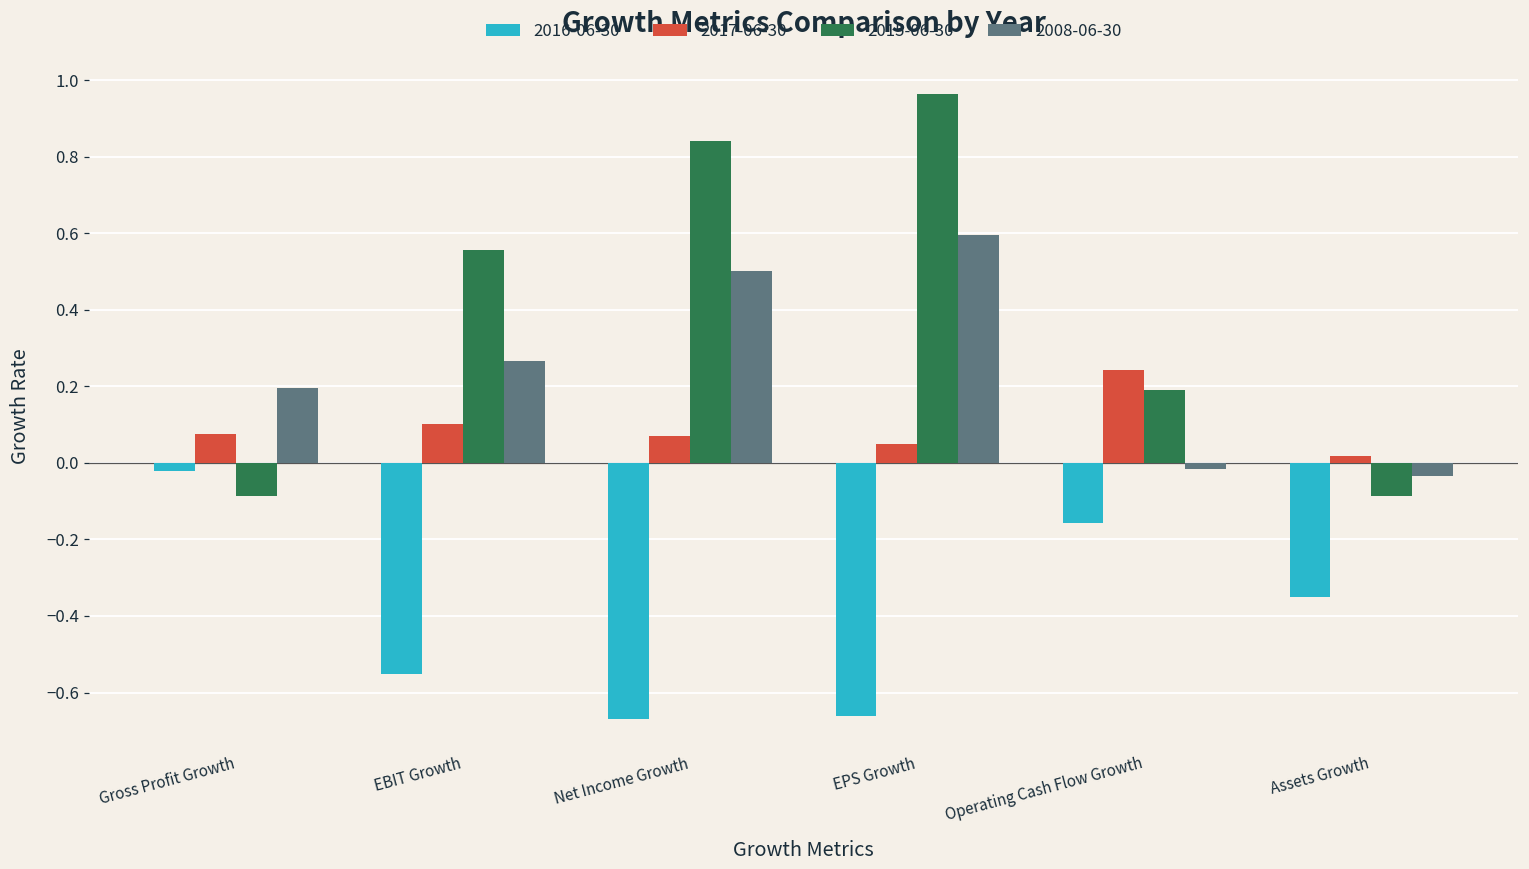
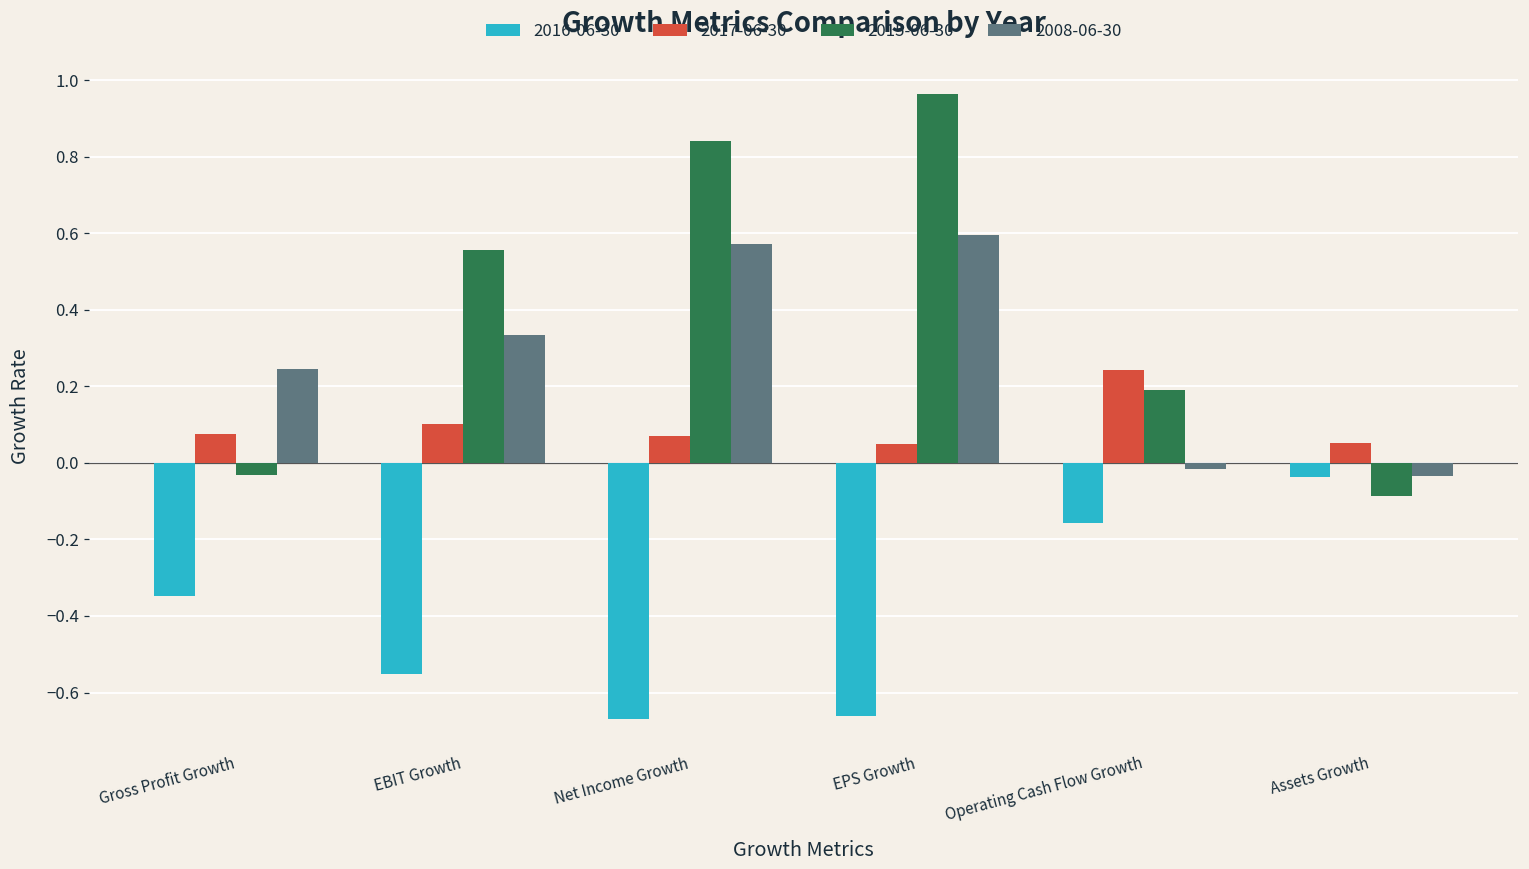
2016-06-30, Gross Profit Growth: -0.02 -> -0.35
2015-06-30, Gross Profit Growth: -0.09 -> -0.03
2008-06-30, Gross Profit Growth: 0.20 -> 0.25
2008-06-30, EBIT Growth: 0.27 -> 0.33
2008-06-30, Net Income Growth: 0.50 -> 0.57
2016-06-30, Assets Growth: -0.35 -> -0.04
2017-06-30, Assets Growth: 0.02 -> 0.05
